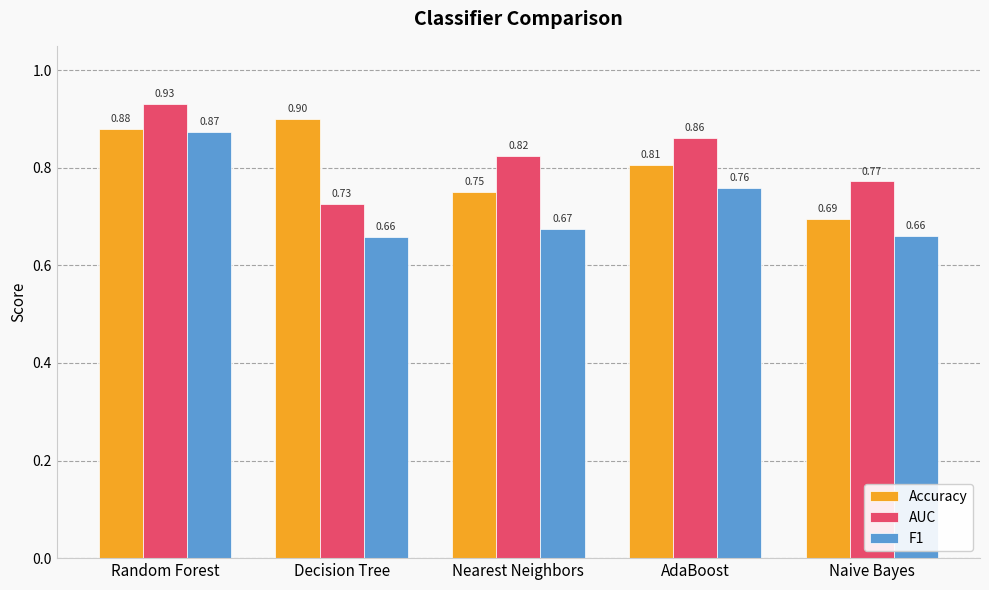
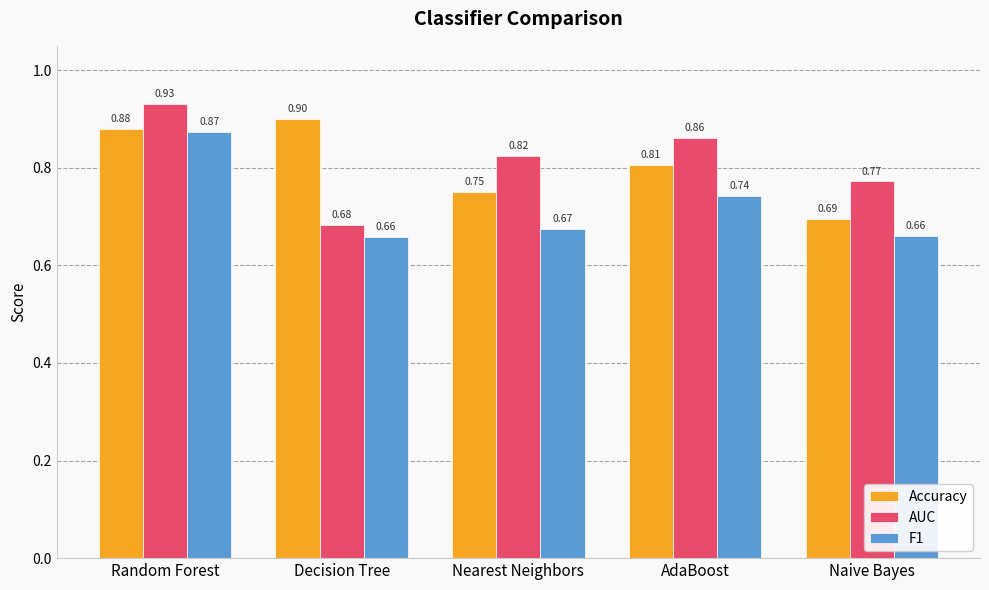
AUC, Decision Tree: 0.73 -> 0.68
F1, AdaBoost: 0.76 -> 0.74
